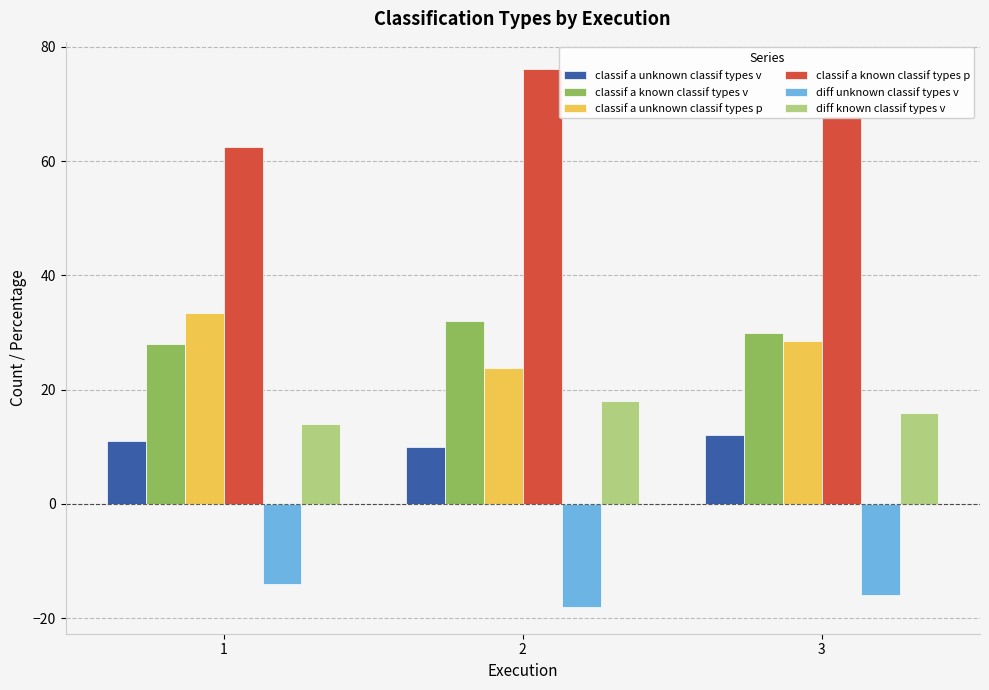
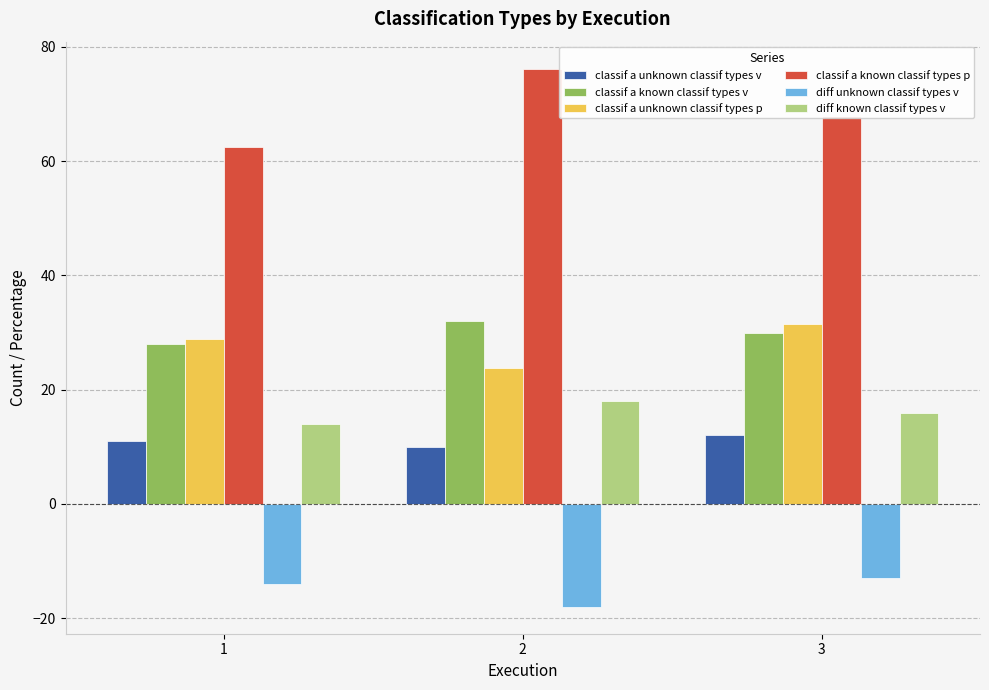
classif a unknown classif types p, 1: 33 -> 29
classif a unknown classif types p, 3: 29 -> 32
diff unknown classif types v, 3: -16 -> -13
